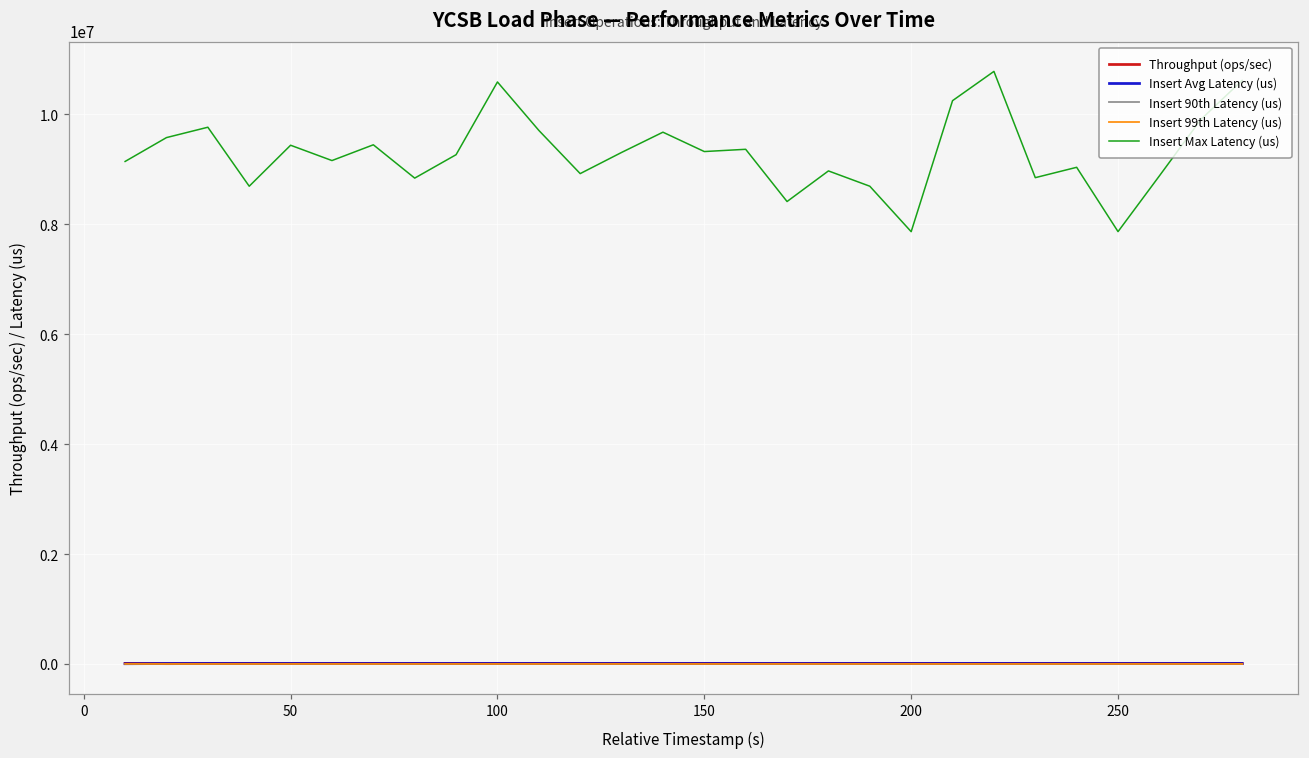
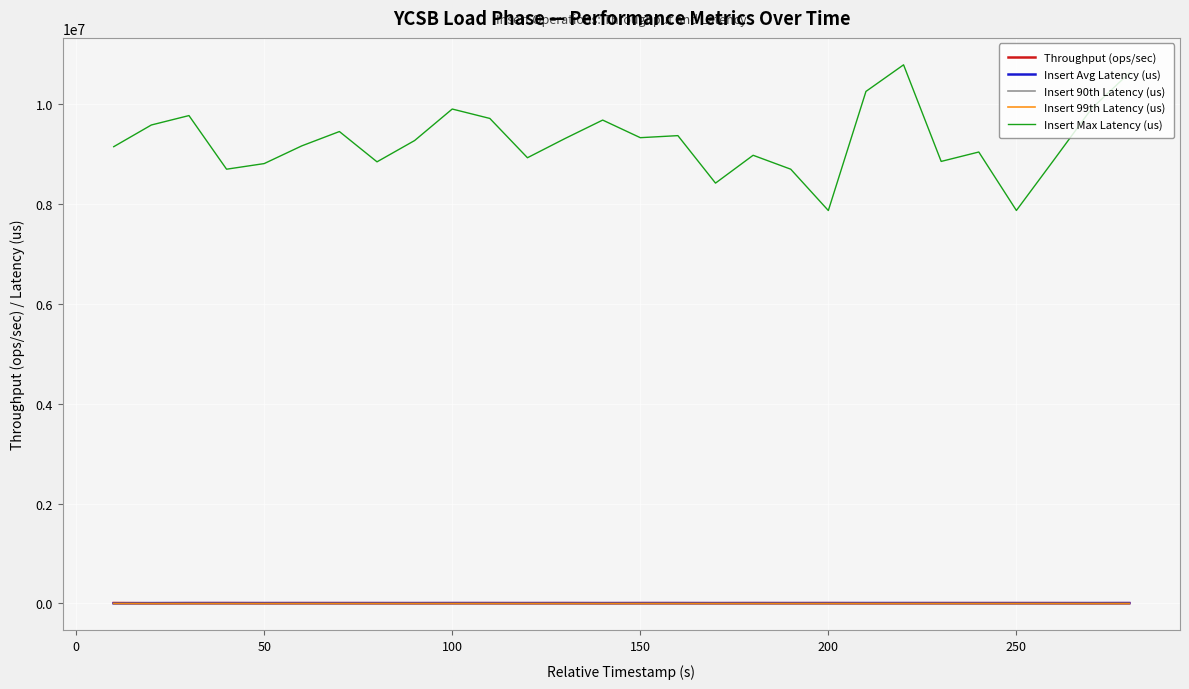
Insert Max Latency (us), 50: 9400000 -> 8800000
Insert Max Latency (us), 100: 10600000 -> 9900000
